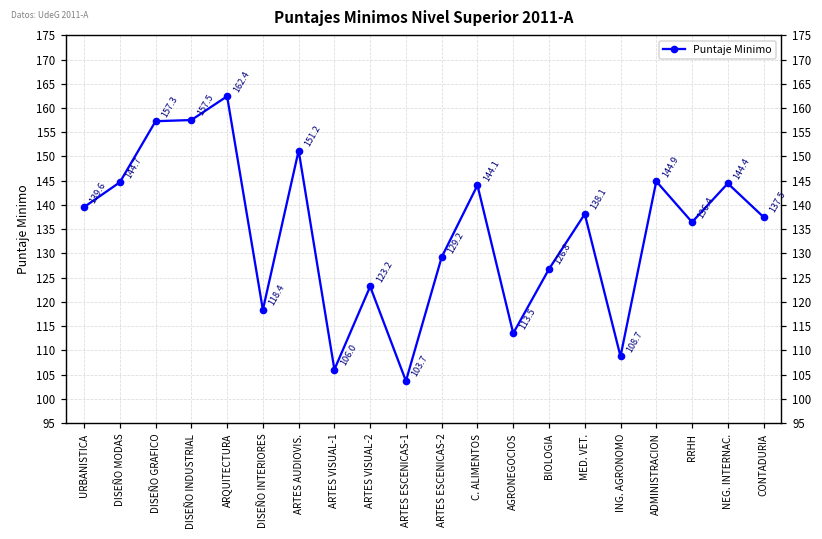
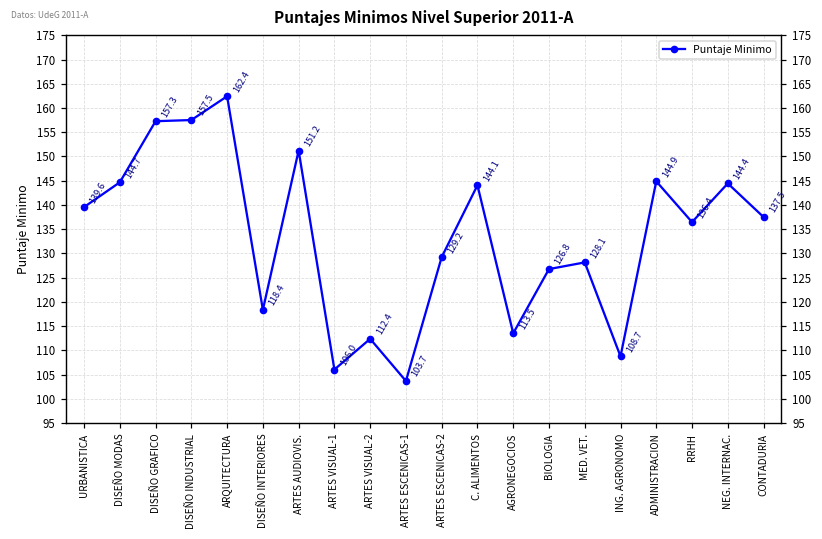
ARTES VISUAL-2: 123.2 -> 112.4
MED. VET.: 138.1 -> 128.1
